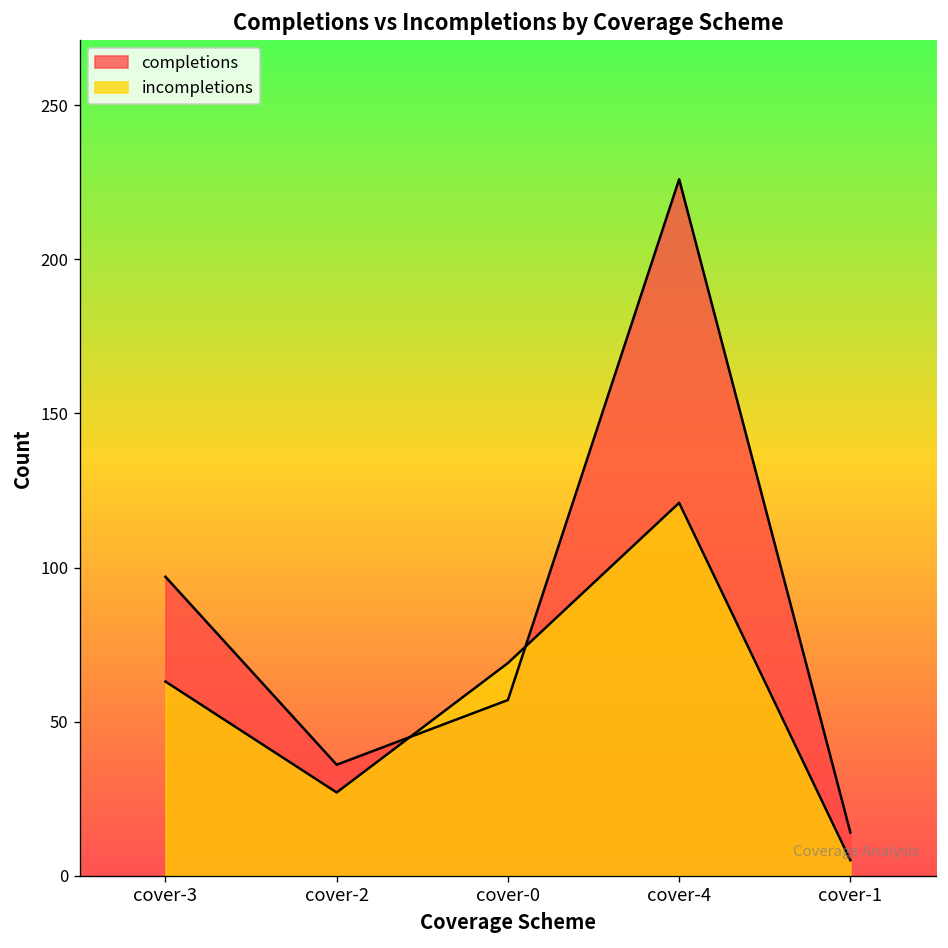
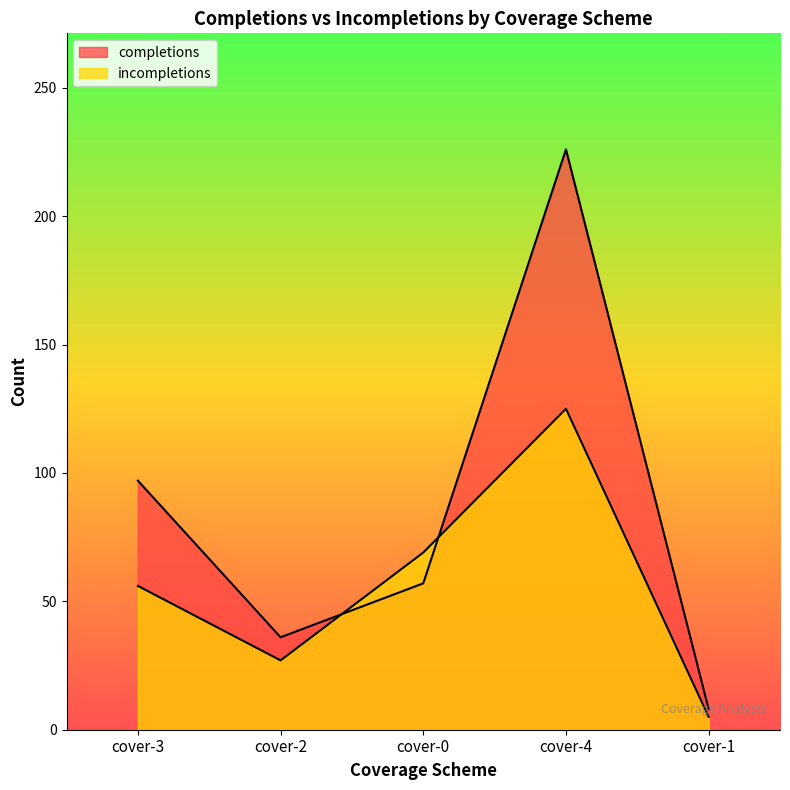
incompletions, cover-3: 63 -> 56
incompletions, cover-4: 121 -> 125
completions, cover-1: 14 -> 8
